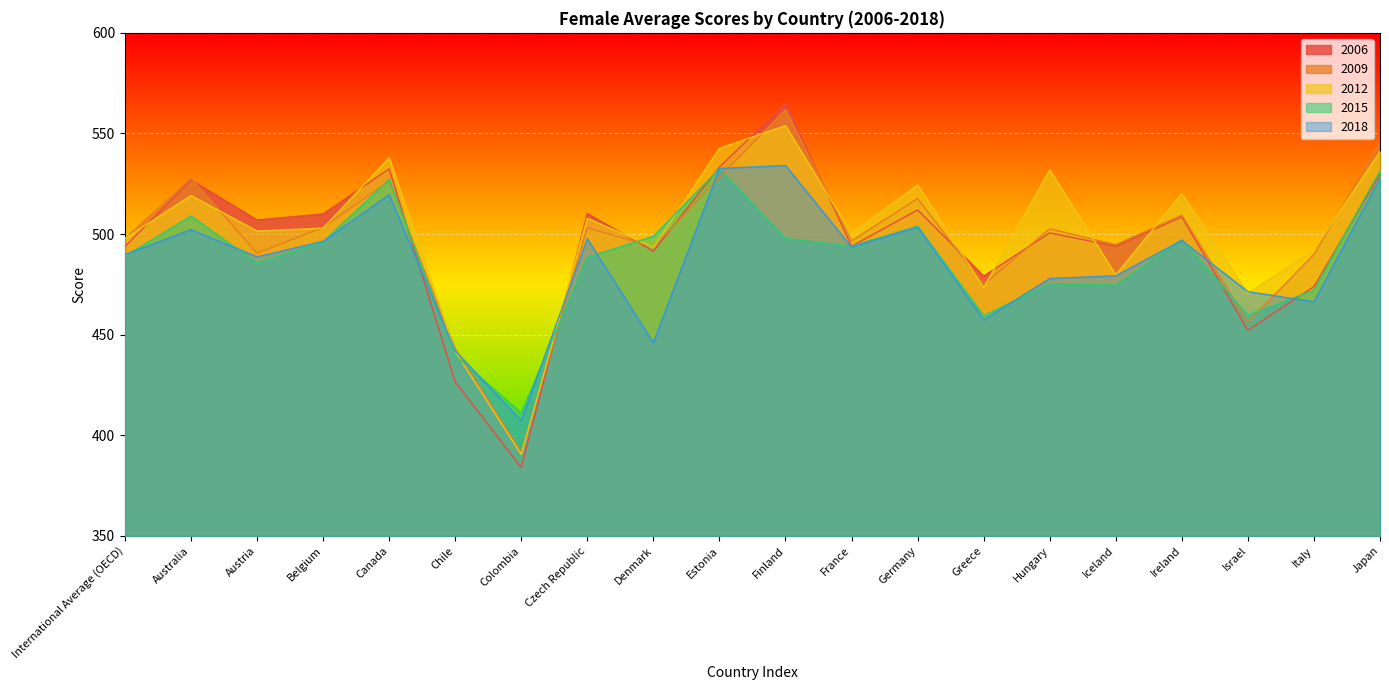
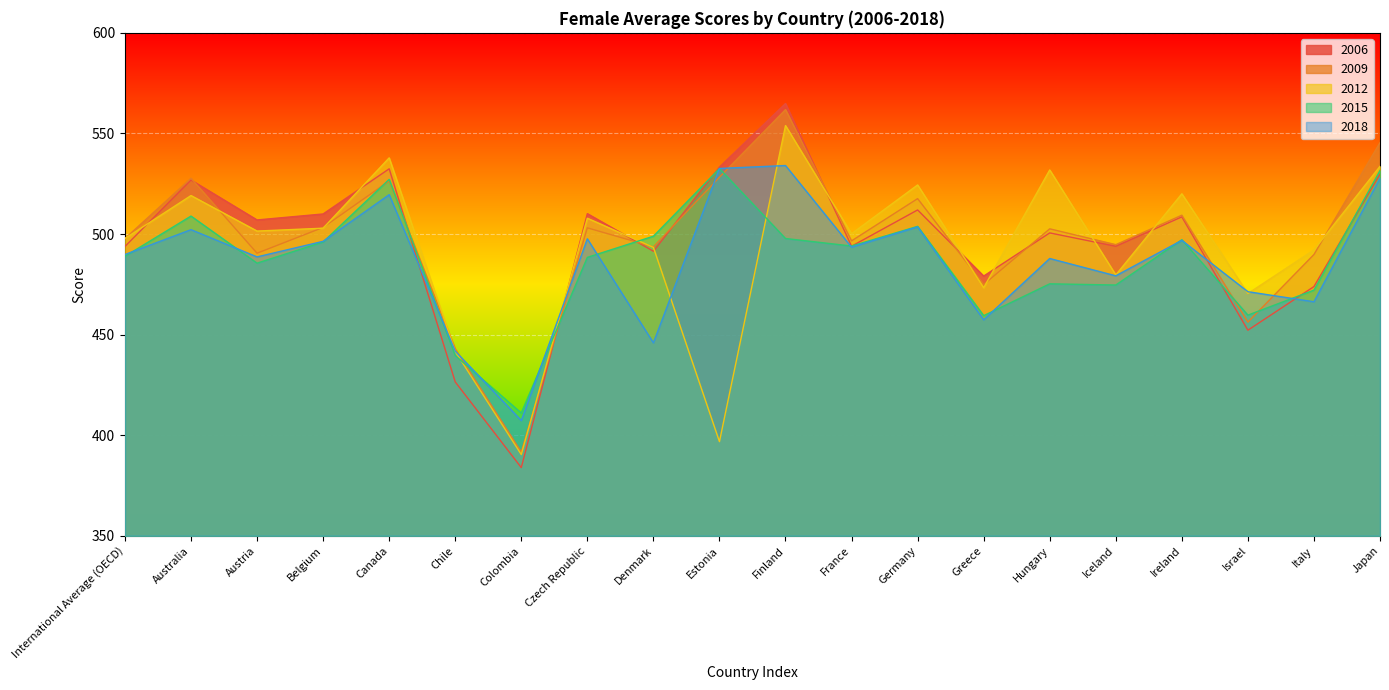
2012, Estonia: 543 -> 397
2018, Hungary: 478 -> 488
2012, Japan: 541 -> 534
